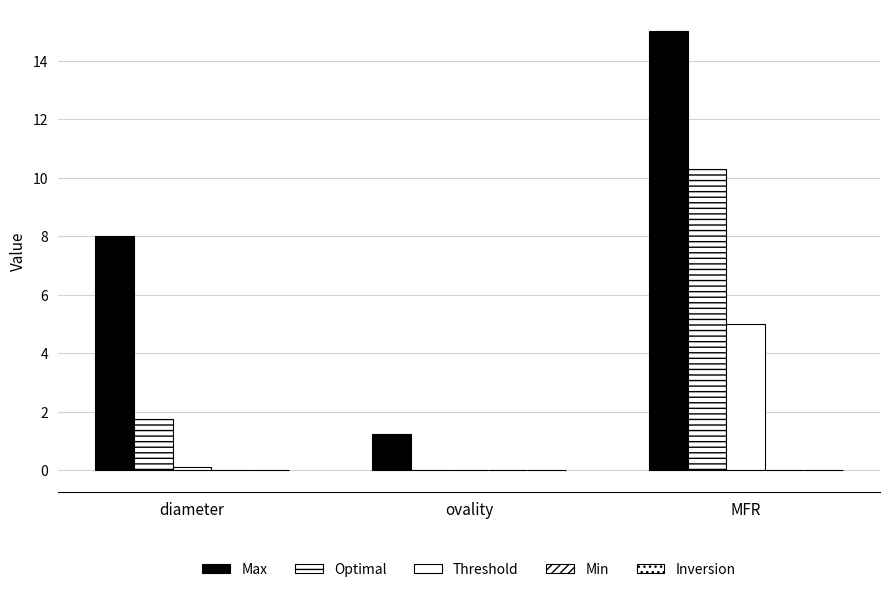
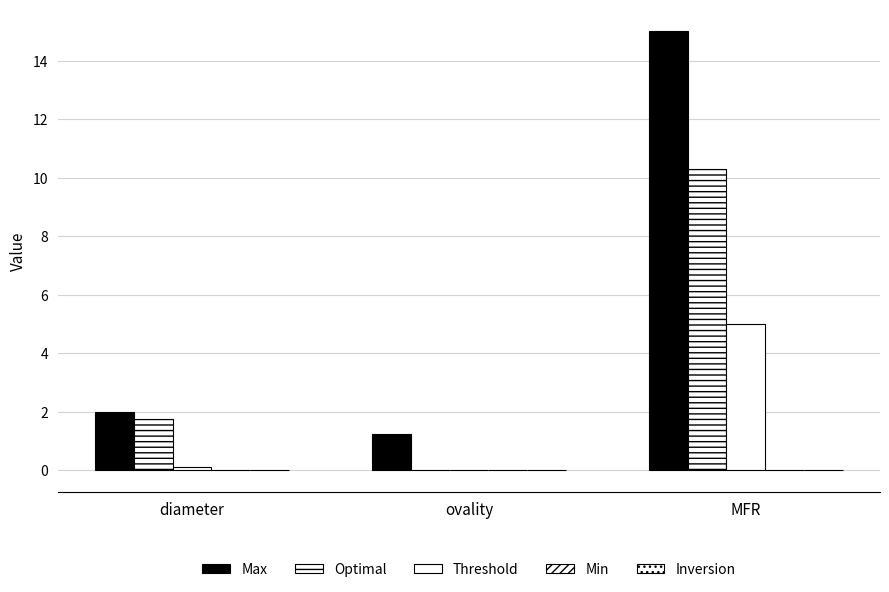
Max, diameter: 8 -> 2
